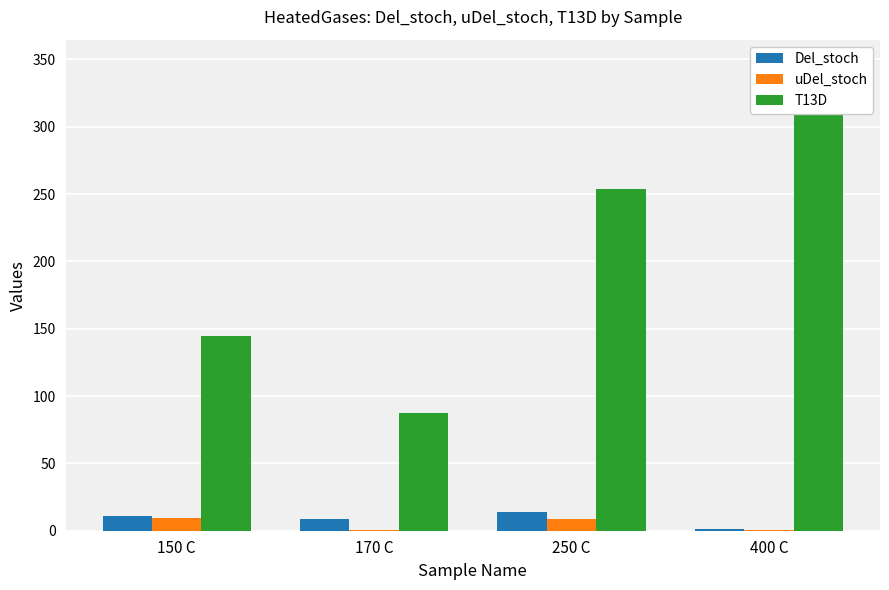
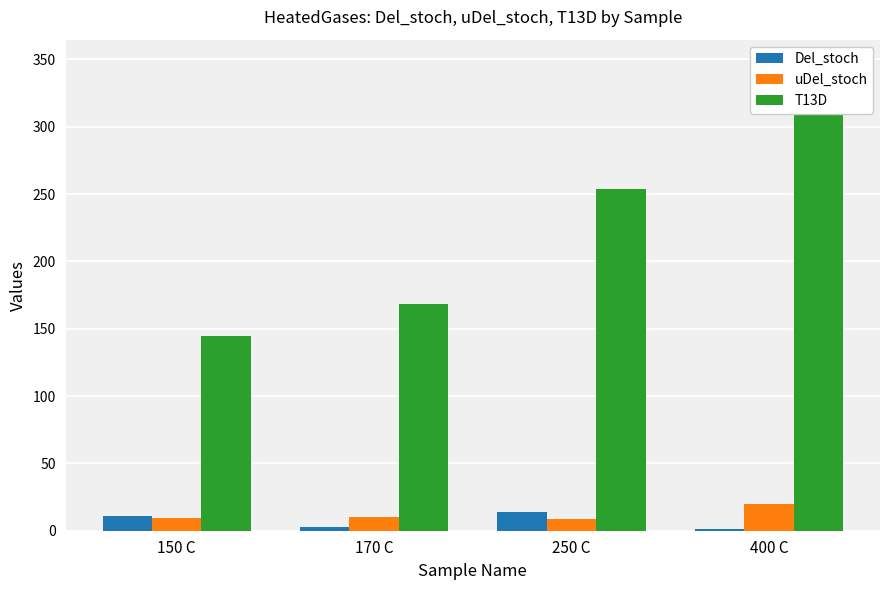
Del_stoch, 170 C: 9 -> 3
uDel_stoch, 170 C: 0 -> 10
T13D, 170 C: 88 -> 168
uDel_stoch, 400 C: 0 -> 19
